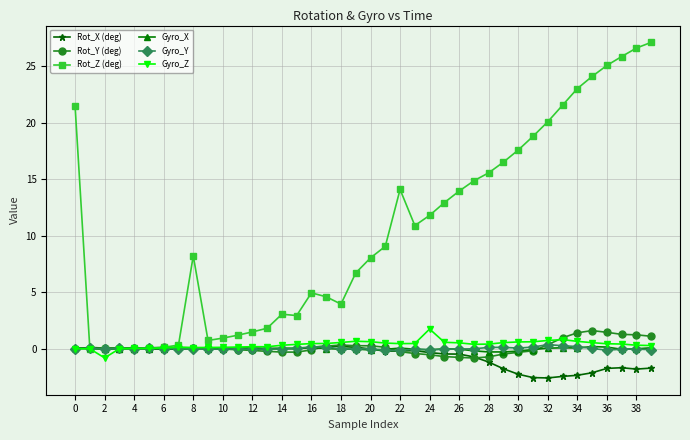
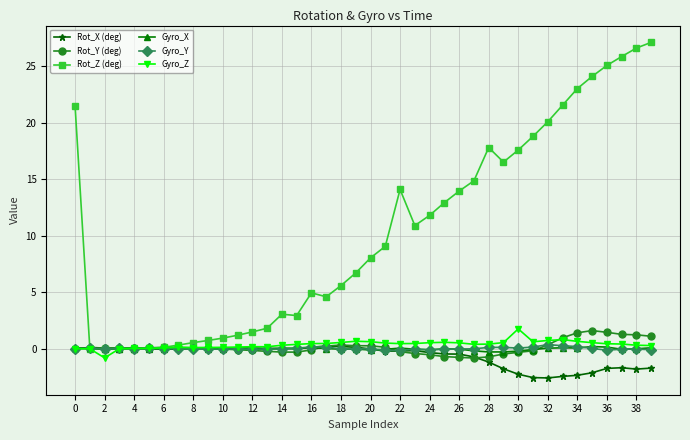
Rot_Z (deg), 8: 8.2 -> 0.5
Rot_Z (deg), 18: 4.0 -> 5.6
Gyro_Z, 24: 1.7 -> 0.5
Rot_Z (deg), 28: 15.6 -> 17.8
Gyro_Z, 30: 0.6 -> 1.8
